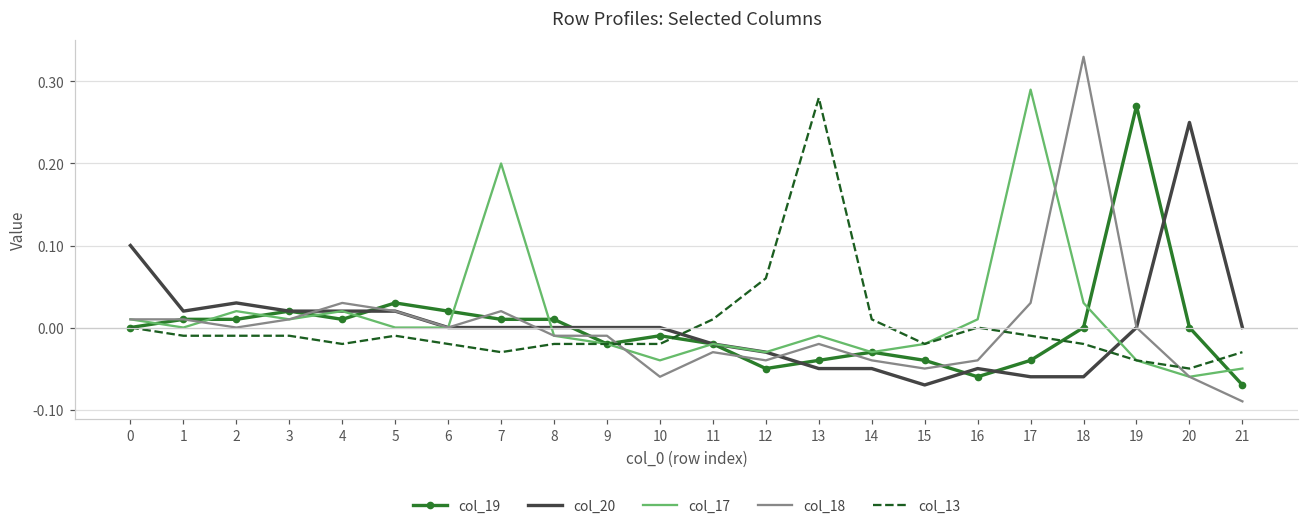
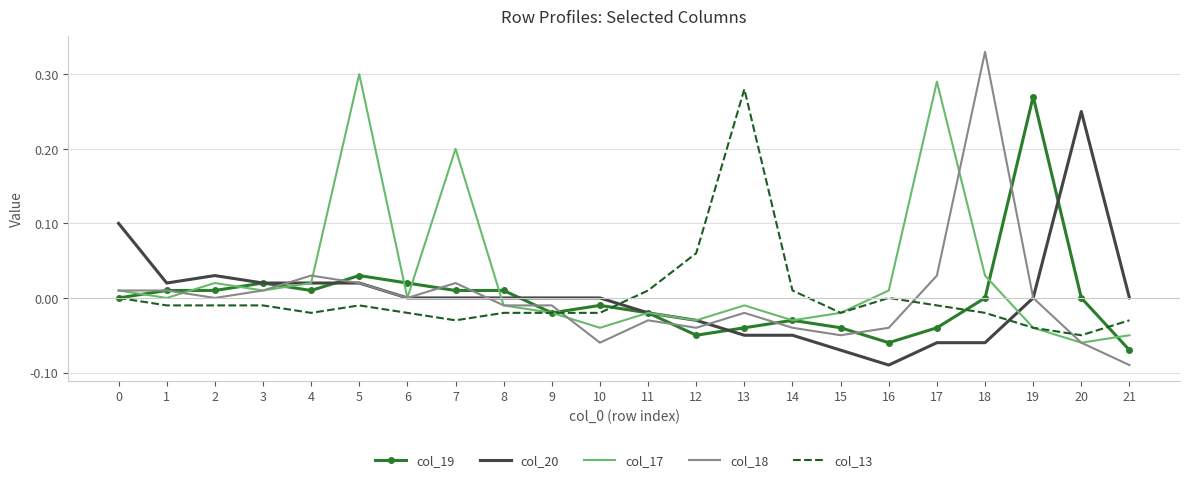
col_17, 5: 0.0 -> 0.3
col_20, 16: -0.05 -> -0.09
